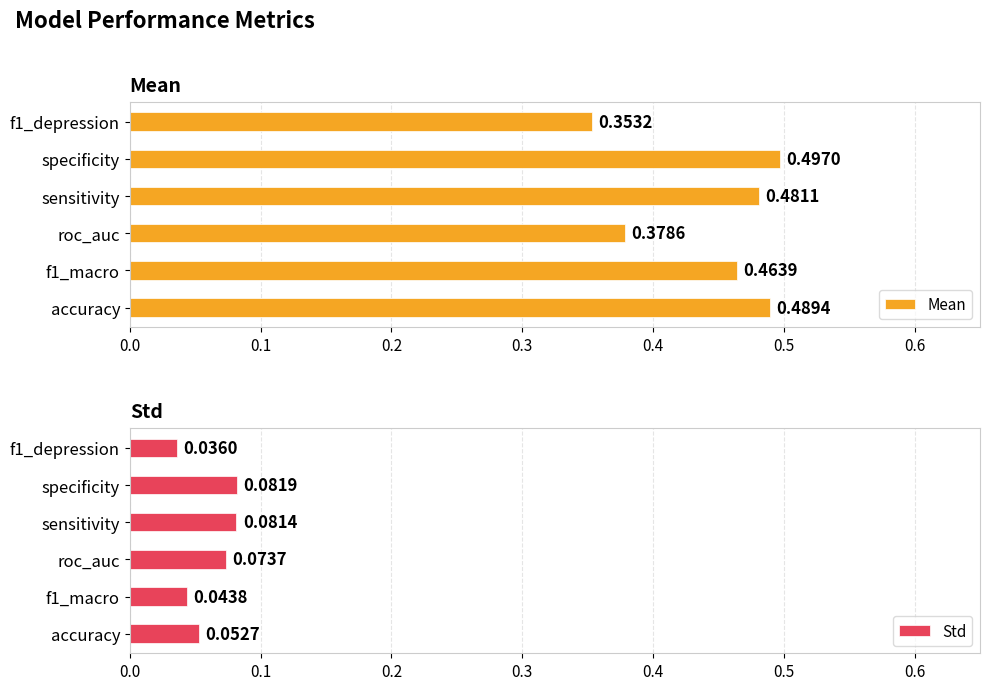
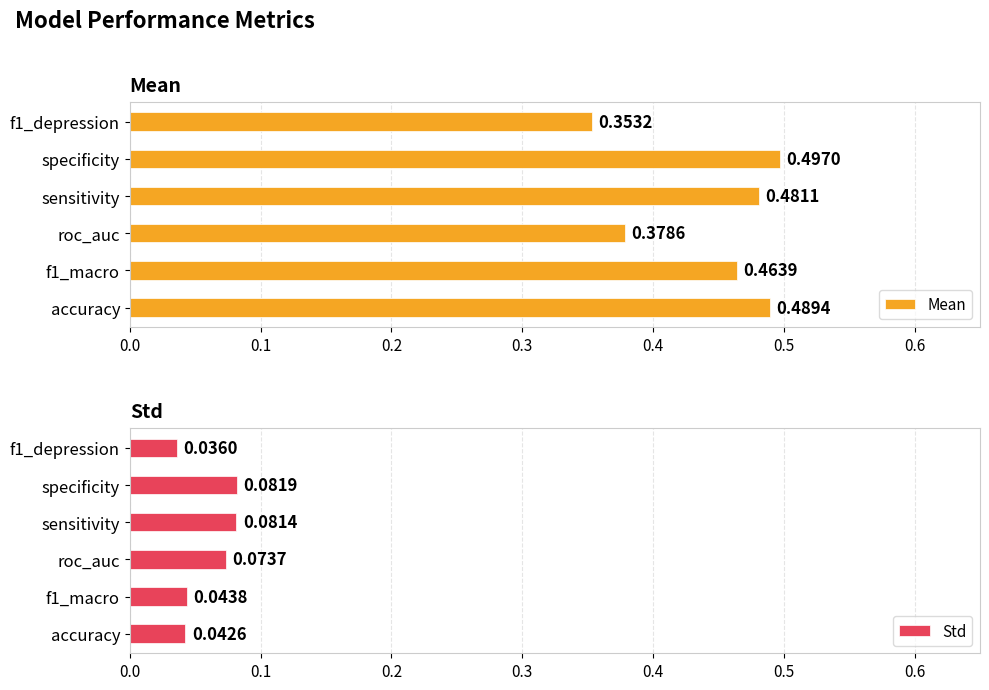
Std, accuracy: 0.0527 -> 0.0426
